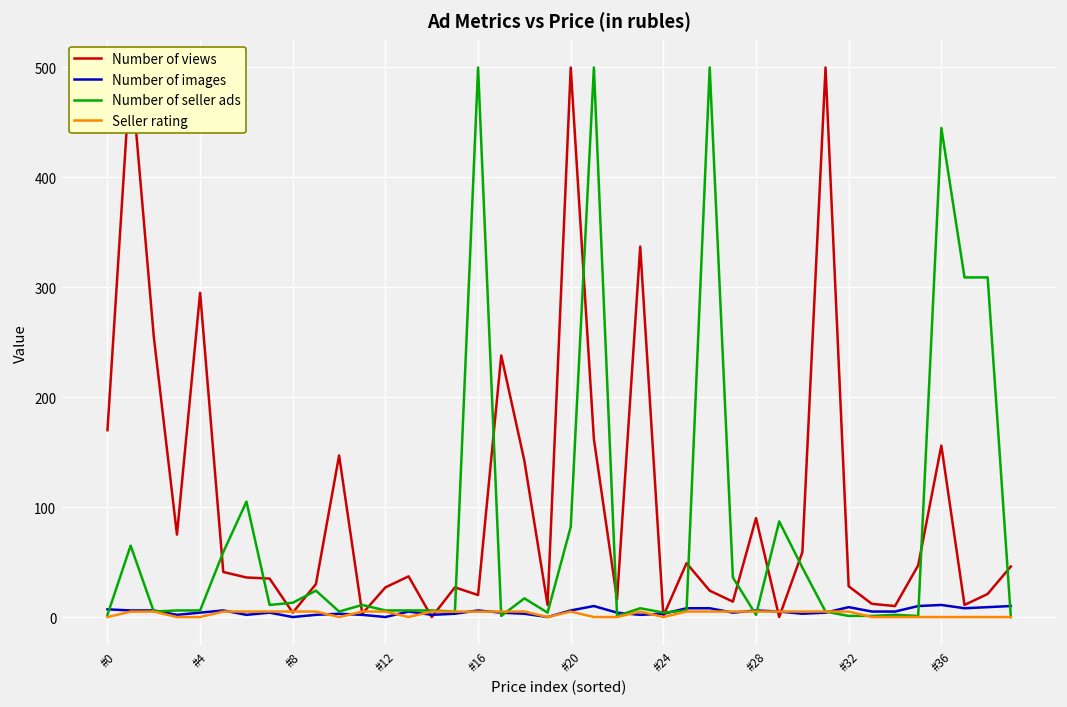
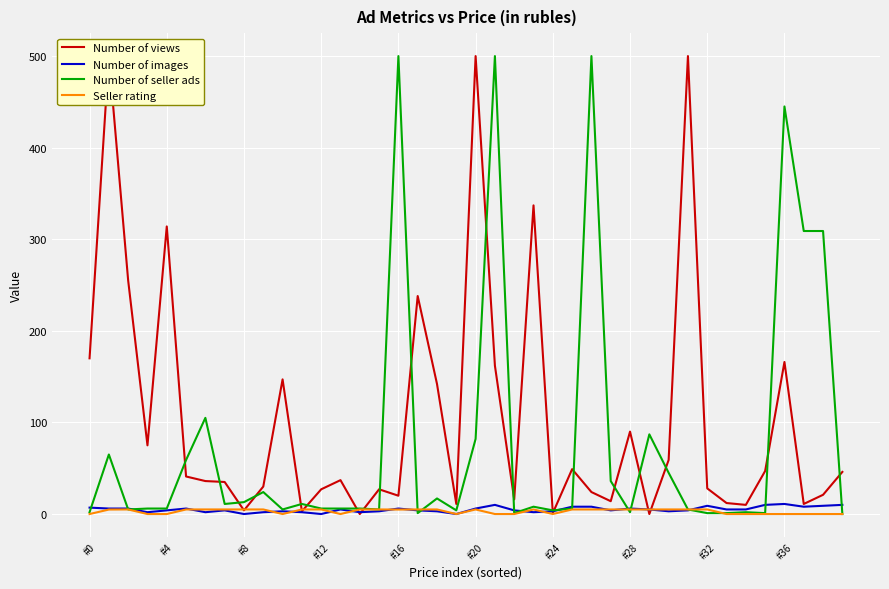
Number of views, #4: 300 -> 310
Number of views, #36: 160 -> 170
